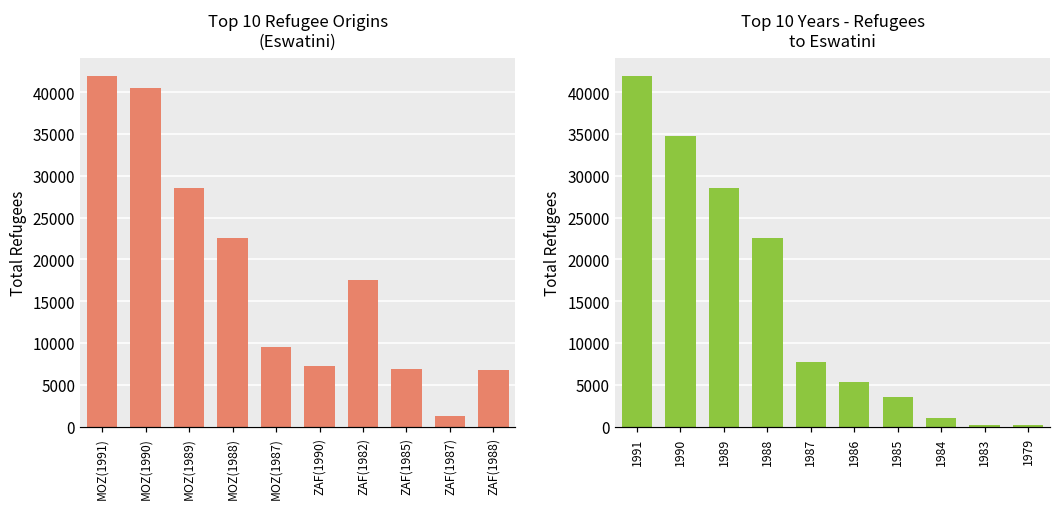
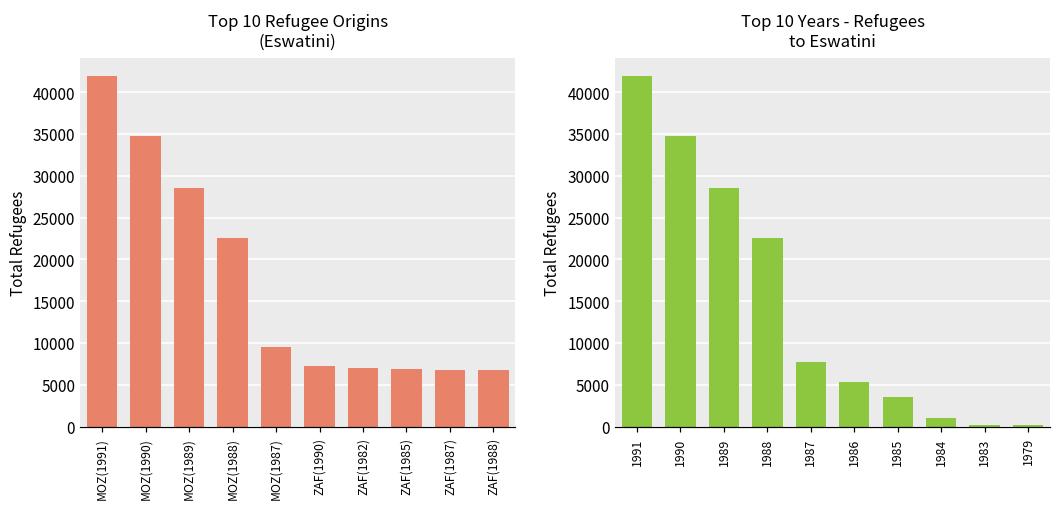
Top 10 Refugee Origins (Eswatini), MOZ(1990): 41000 -> 35000
Top 10 Refugee Origins (Eswatini), ZAF(1982): 18000 -> 7000
Top 10 Refugee Origins (Eswatini), ZAF(1987): 1000 -> 7000
